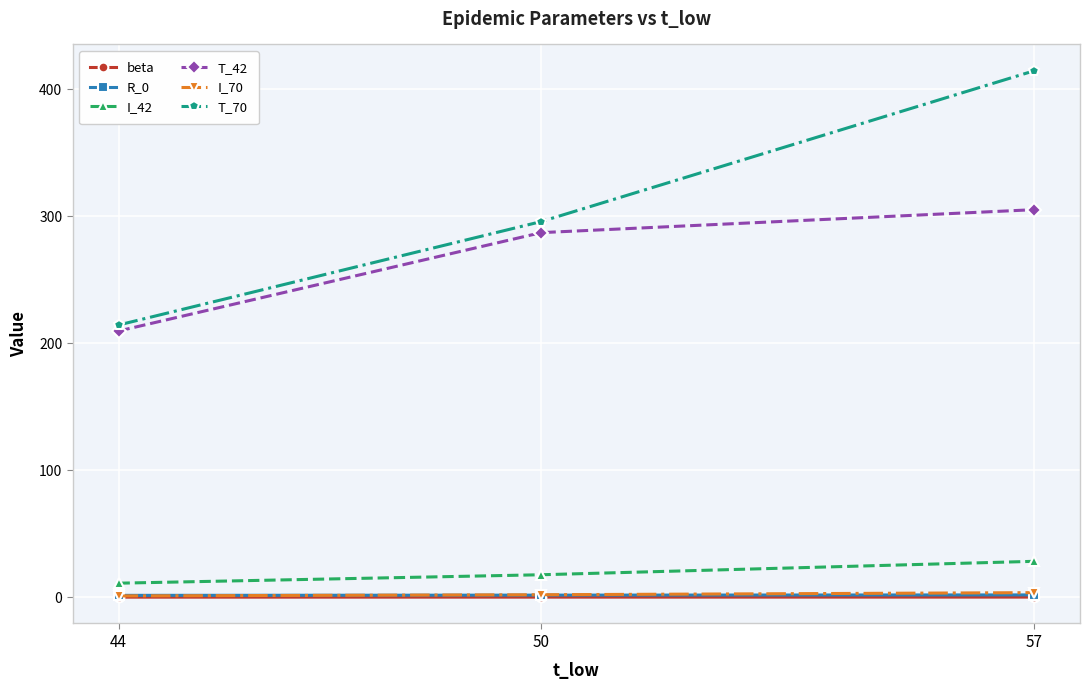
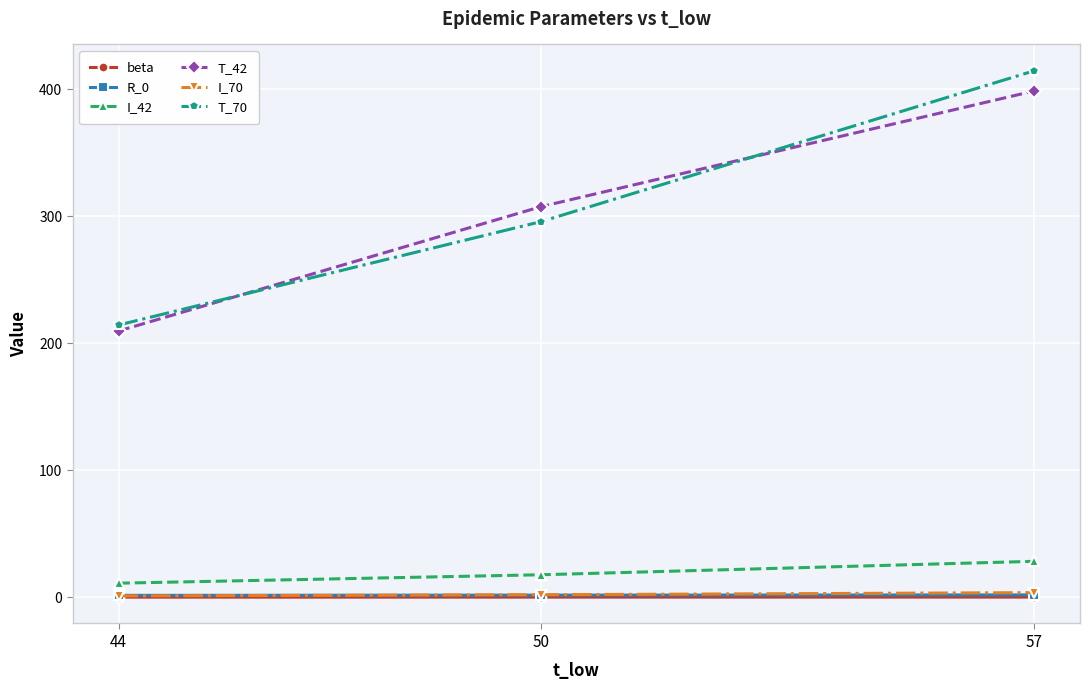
T_42, 50: 287 -> 308
T_42, 57: 305 -> 399
